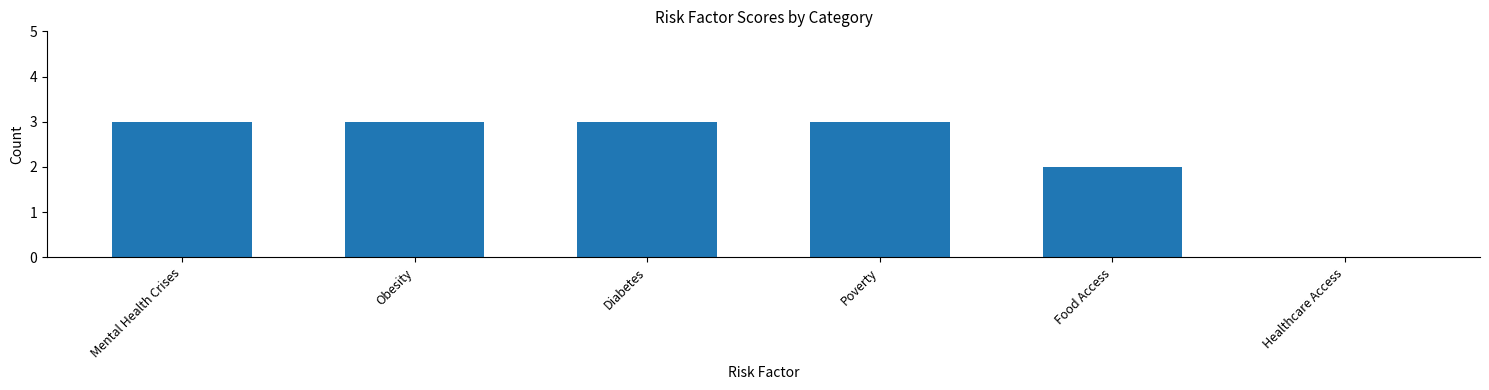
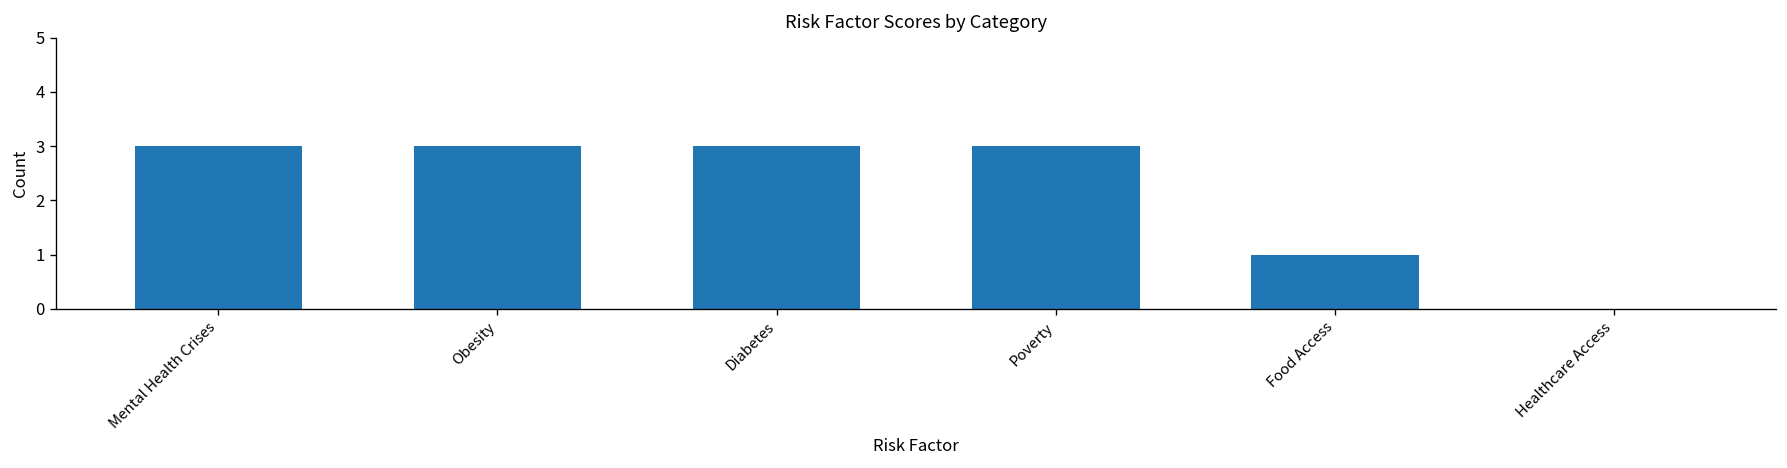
Food Access: 2 -> 1
